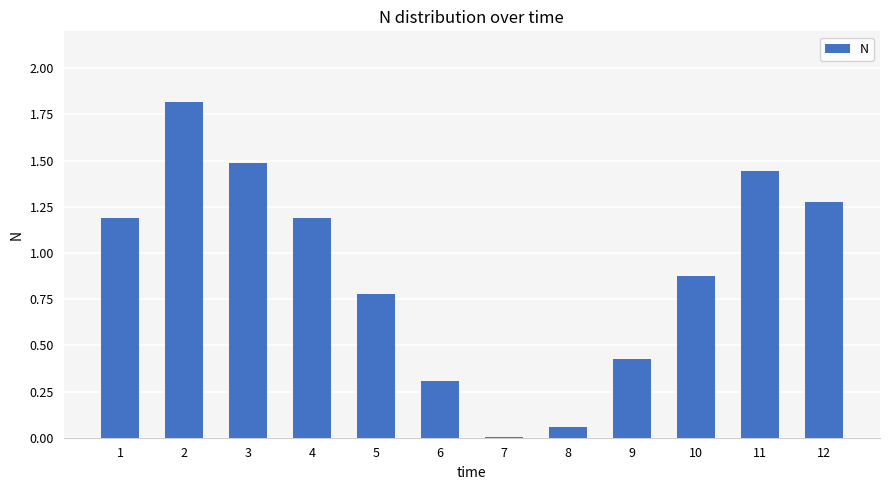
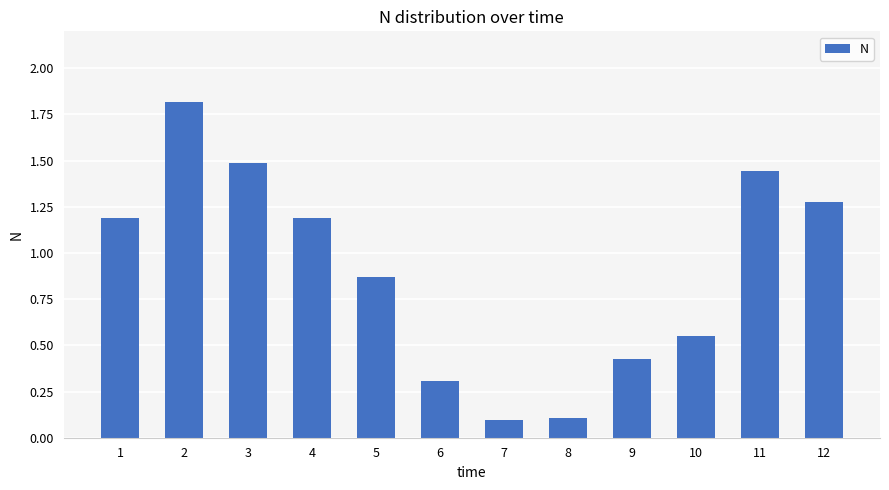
5: 0.78 -> 0.87
7: 0.00 -> 0.10
8: 0.06 -> 0.10
10: 0.87 -> 0.55
